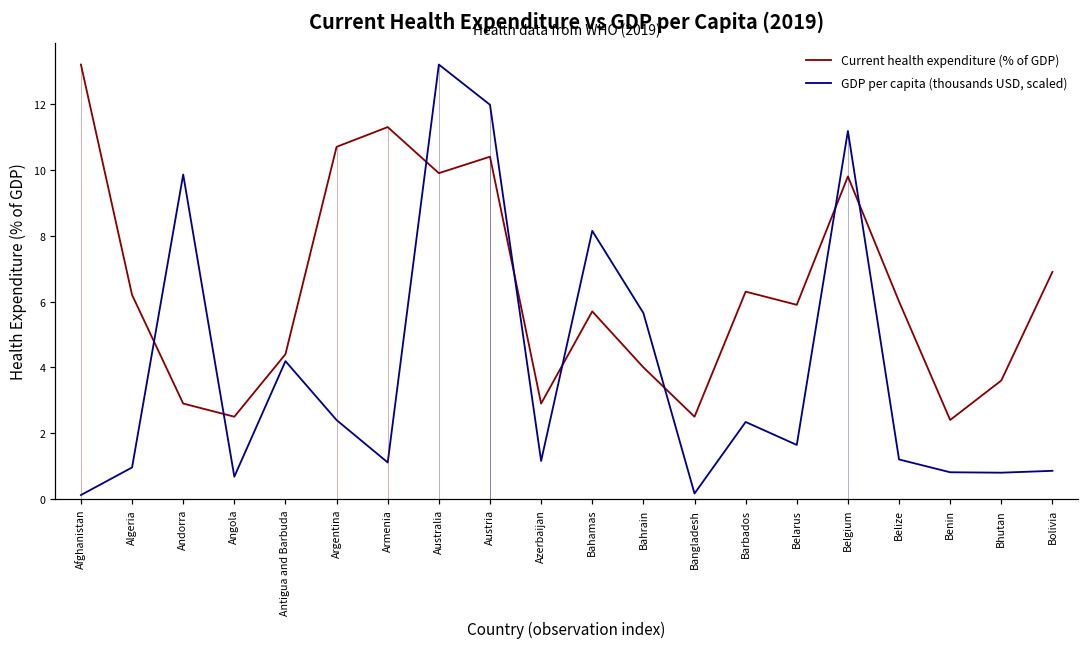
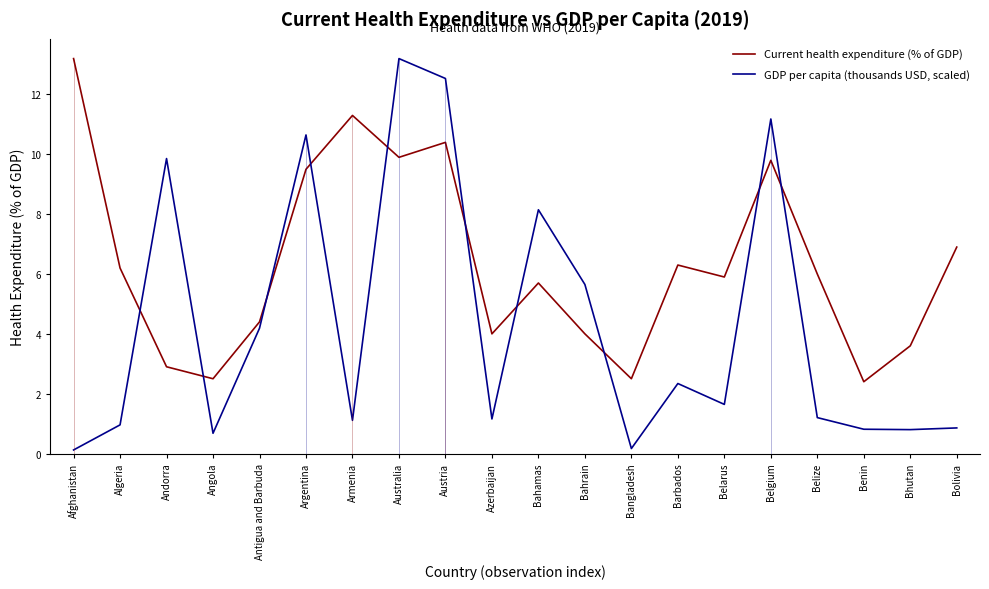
Current health expenditure (% of GDP), Argentina: 10.7 -> 9.5
GDP per capita (thousands USD, scaled), Argentina: 2.4 -> 10.6
GDP per capita (thousands USD, scaled), Austria: 12.0 -> 12.5
Current health expenditure (% of GDP), Azerbaijan: 2.9 -> 4.0
